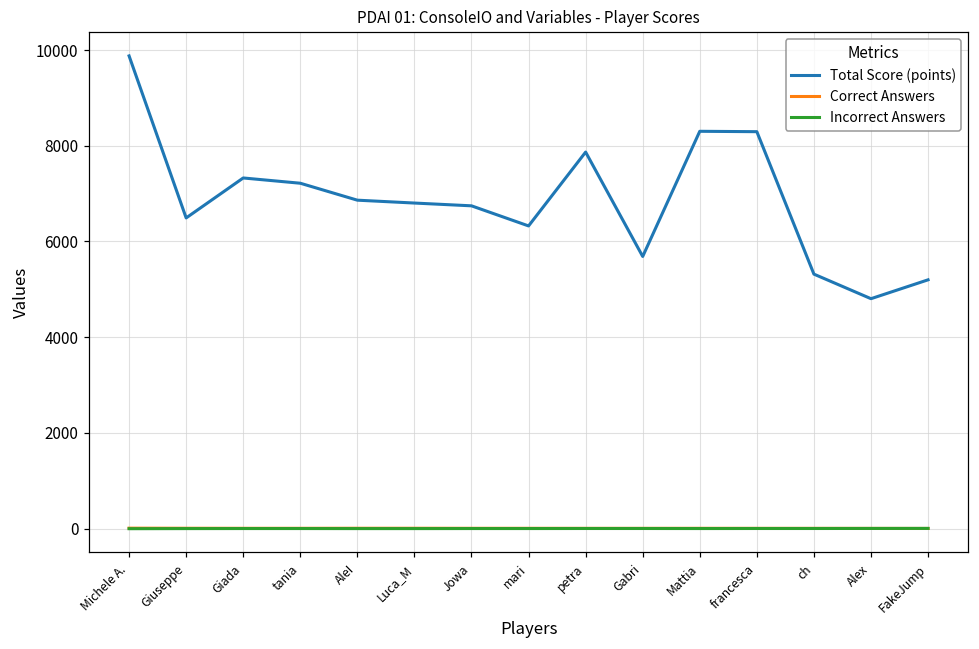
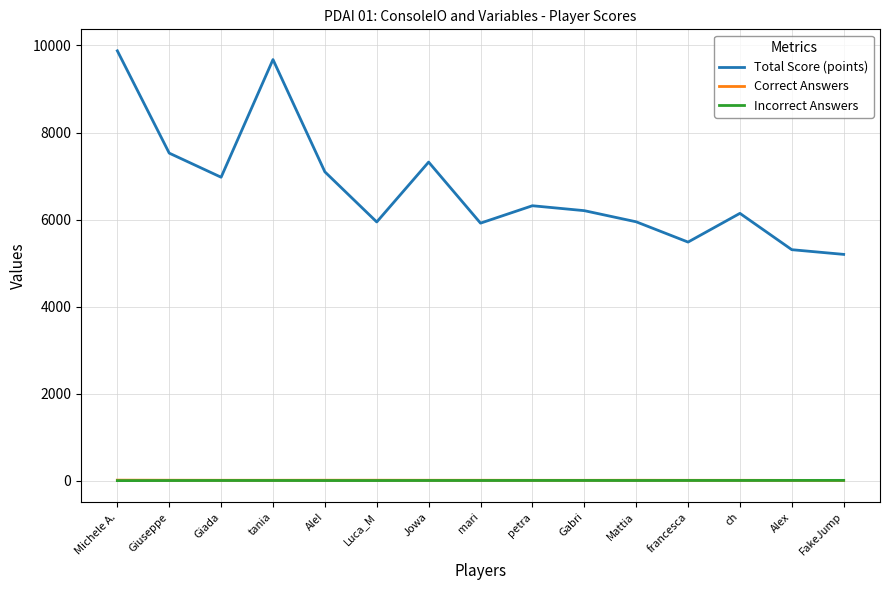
Total Score (points), Giuseppe: 6500 -> 7500
Total Score (points), Giada: 7300 -> 7000
Total Score (points), tania: 7200 -> 9700
Total Score (points), AleI: 6900 -> 7100
Total Score (points), Luca_M: 6800 -> 5900
Total Score (points), Jowa: 6700 -> 7300
Total Score (points), mari: 6300 -> 5900
Total Score (points), petra: 7900 -> 6300
Total Score (points), Gabri: 5700 -> 6200
Total Score (points), Mattia: 8300 -> 5900
Total Score (points), francesca: 8300 -> 5500
Total Score (points), ch: 5300 -> 6100
Total Score (points), Alex: 4800 -> 5300
